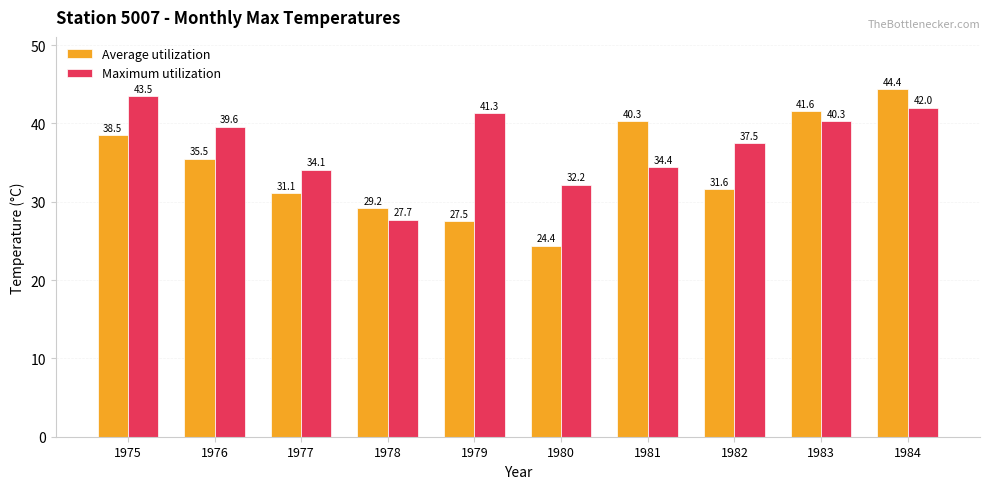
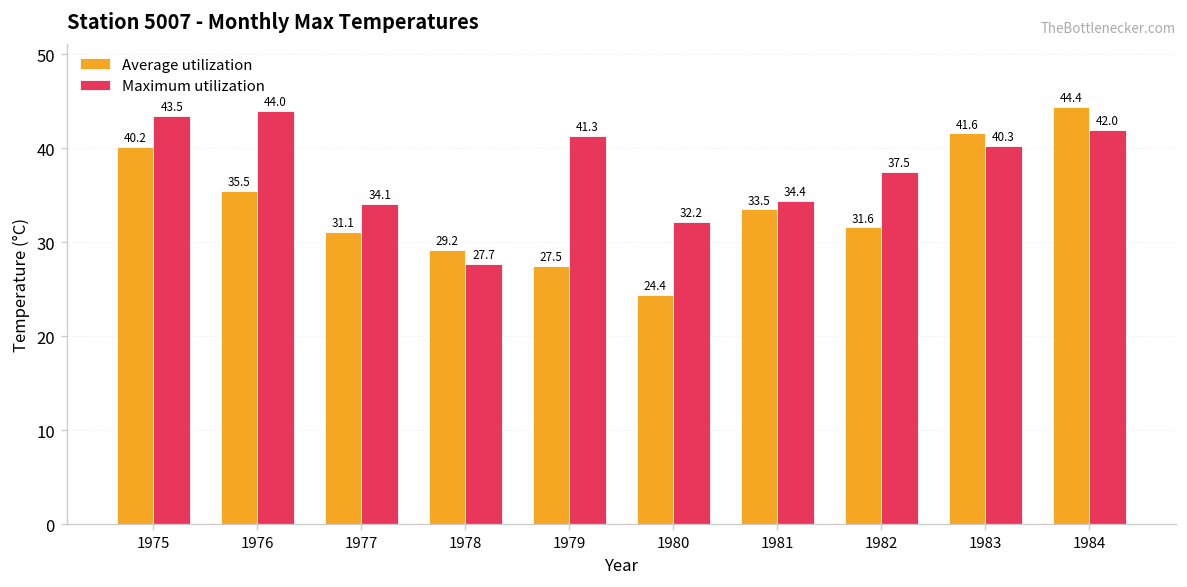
Average utilization, 1975: 38.5 -> 40.2
Maximum utilization, 1976: 39.6 -> 44.0
Average utilization, 1981: 40.3 -> 33.5
